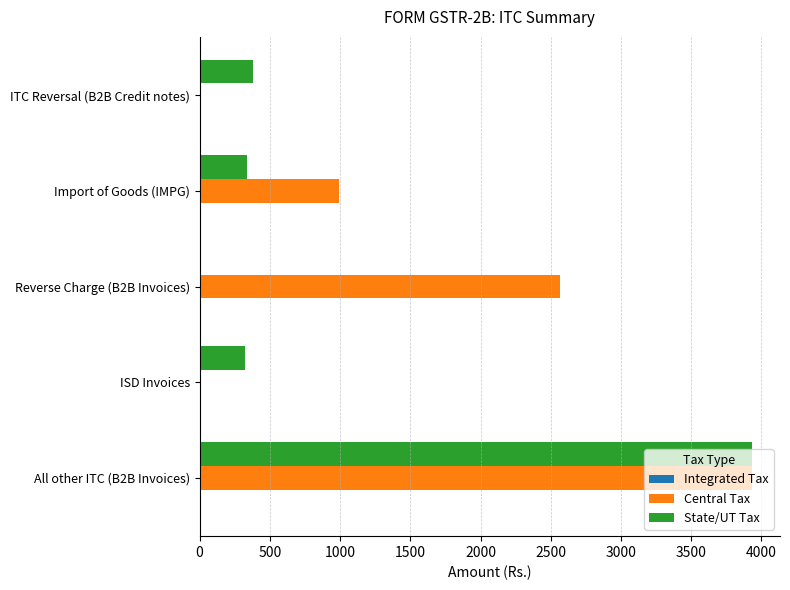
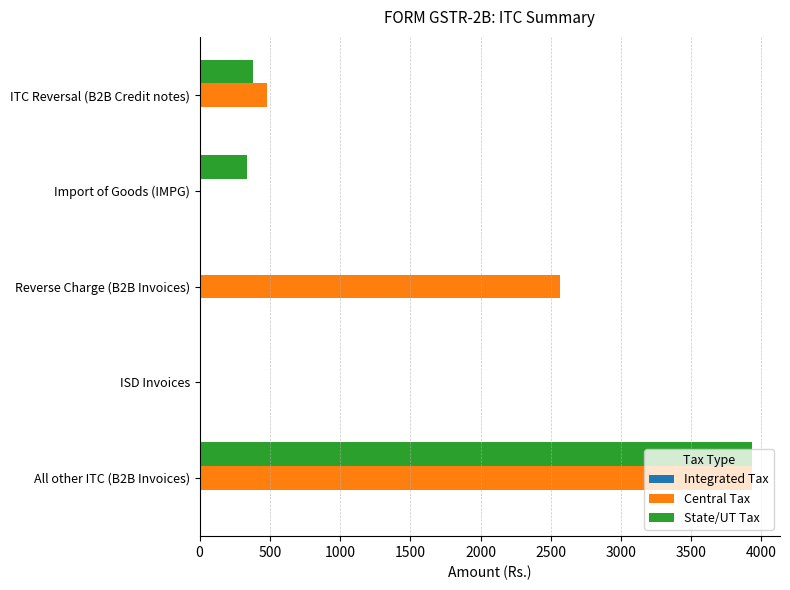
Central Tax, ITC Reversal (B2B Credit notes): 0 -> 480
Central Tax, Import of Goods (IMPG): 1000 -> 0
State/UT Tax, ISD Invoices: 330 -> 0
